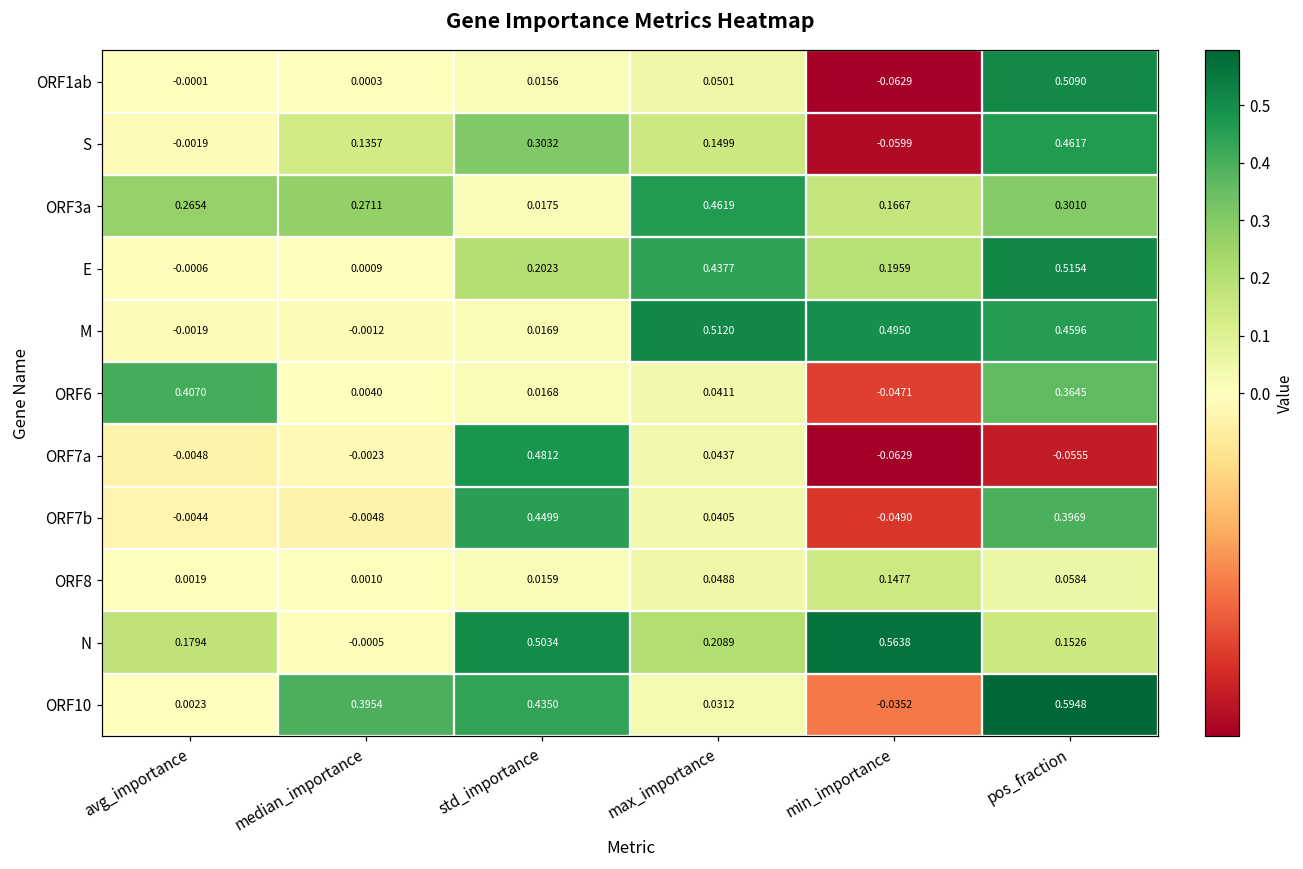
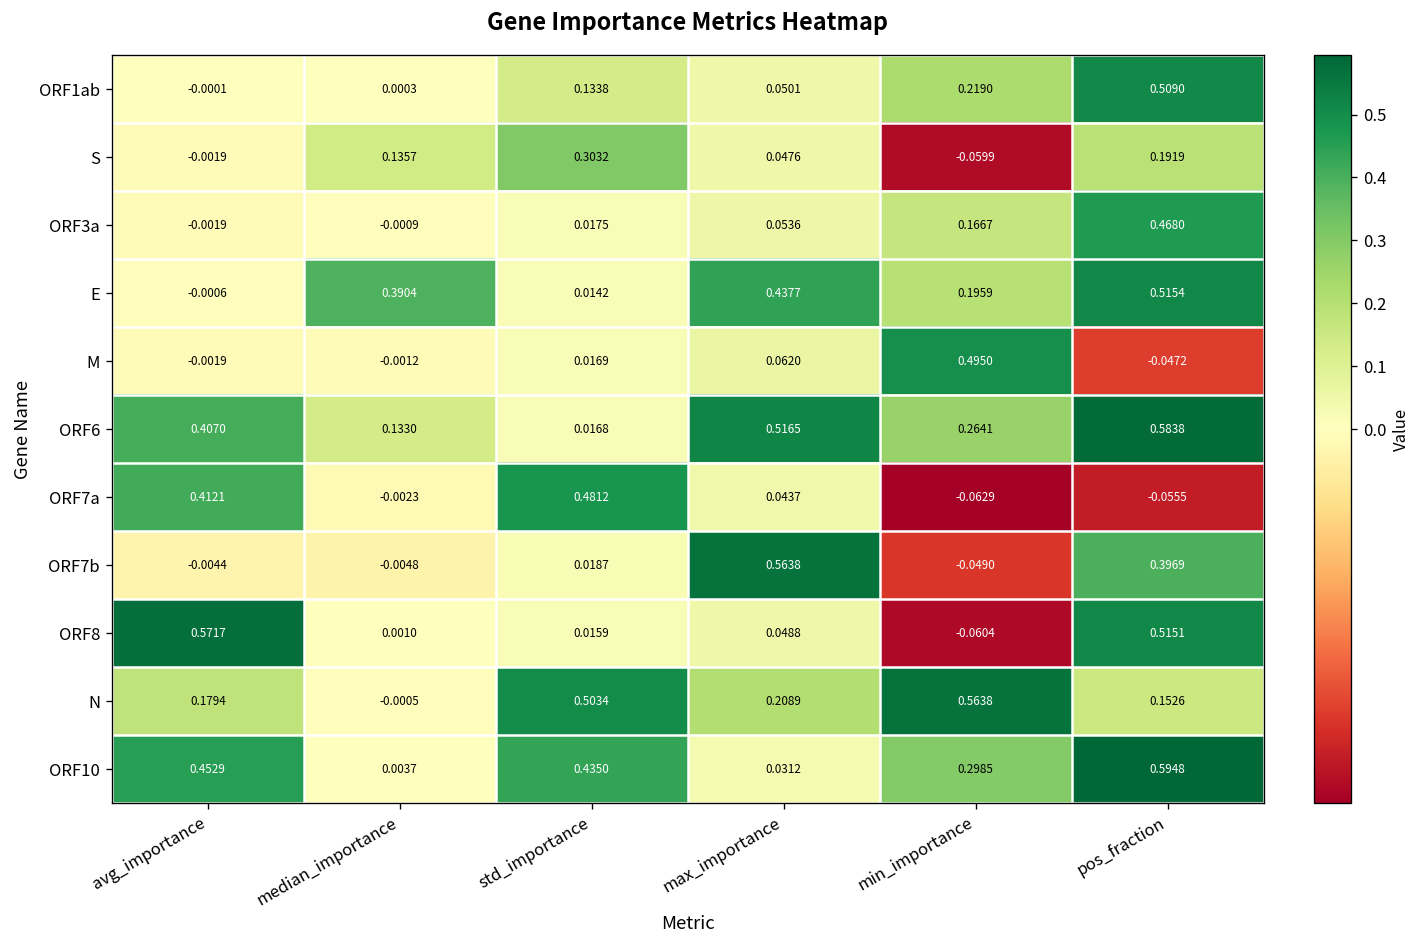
ORF1ab, std_importance: 0.0156 -> 0.1338
ORF1ab, min_importance: -0.0629 -> 0.2190
S, max_importance: 0.1499 -> 0.0476
S, pos_fraction: 0.4617 -> 0.1919
ORF3a, avg_importance: 0.2654 -> -0.0019
ORF3a, median_importance: 0.2711 -> -0.0009
ORF3a, max_importance: 0.4619 -> 0.0536
ORF3a, pos_fraction: 0.3010 -> 0.4680
E, median_importance: 0.0009 -> 0.3904
E, std_importance: 0.2023 -> 0.0142
M, max_importance: 0.5120 -> 0.0620
M, pos_fraction: 0.4596 -> -0.0472
ORF6, median_importance: 0.0040 -> 0.1330
ORF6, max_importance: 0.0411 -> 0.5165
ORF6, min_importance: -0.0471 -> 0.2641
ORF6, pos_fraction: 0.3645 -> 0.5838
ORF7a, avg_importance: -0.0048 -> 0.4121
ORF7b, std_importance: 0.4499 -> 0.0187
ORF7b, max_importance: 0.0405 -> 0.5638
ORF8, avg_importance: 0.0019 -> 0.5717
ORF8, min_importance: 0.1477 -> -0.0604
ORF8, pos_fraction: 0.0584 -> 0.5151
ORF10, avg_importance: 0.0023 -> 0.4529
ORF10, median_importance: 0.3954 -> 0.0037
ORF10, min_importance: -0.0352 -> 0.2985
